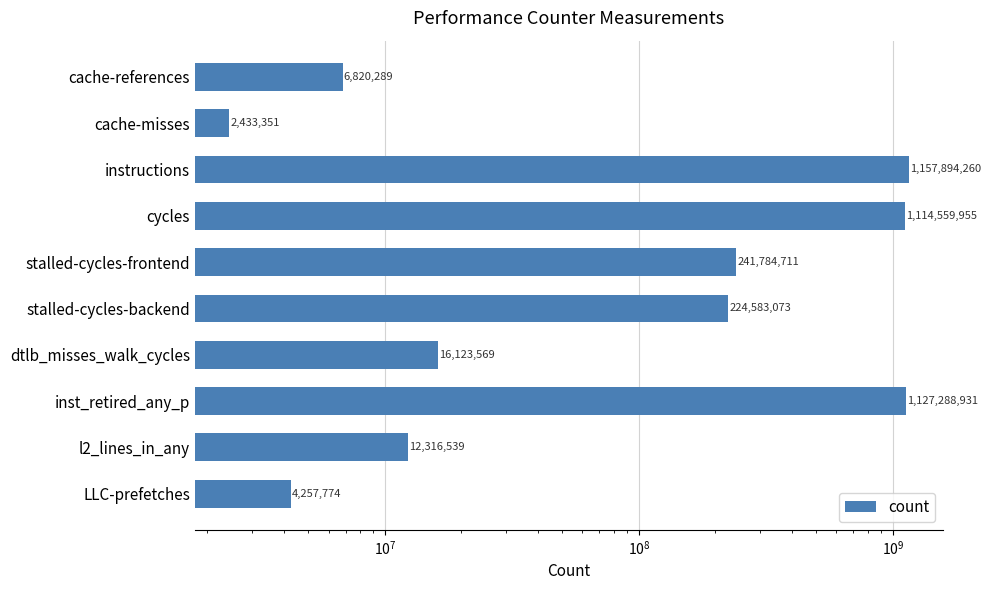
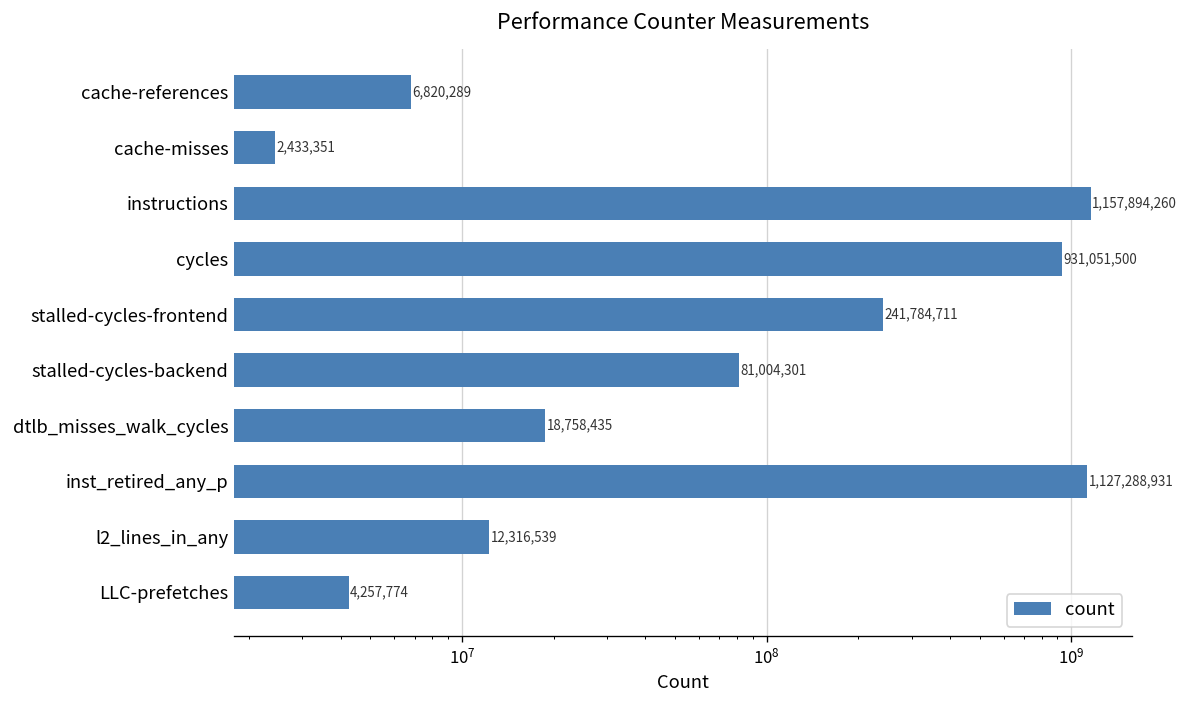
cycles: 1,114,559,955 -> 931,051,500
stalled-cycles-backend: 224,583,073 -> 81,004,301
dtlb_misses_walk_cycles: 16,123,569 -> 18,758,435
